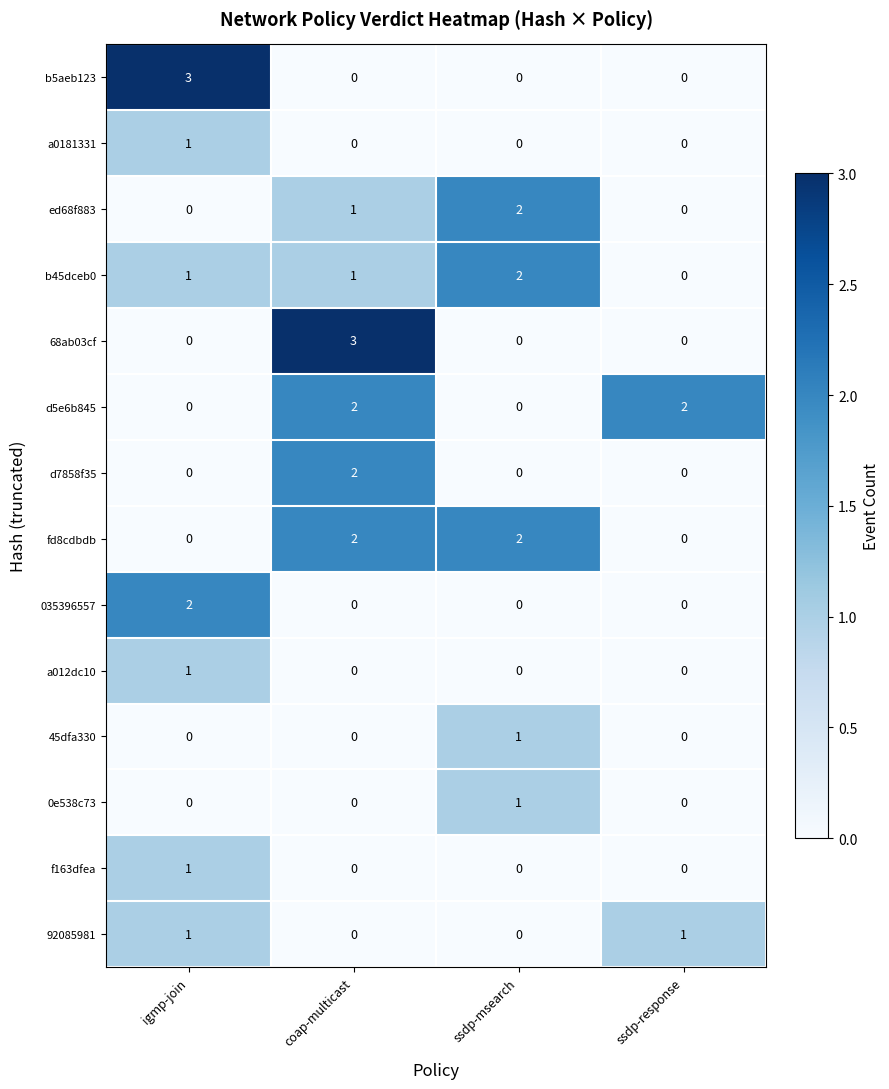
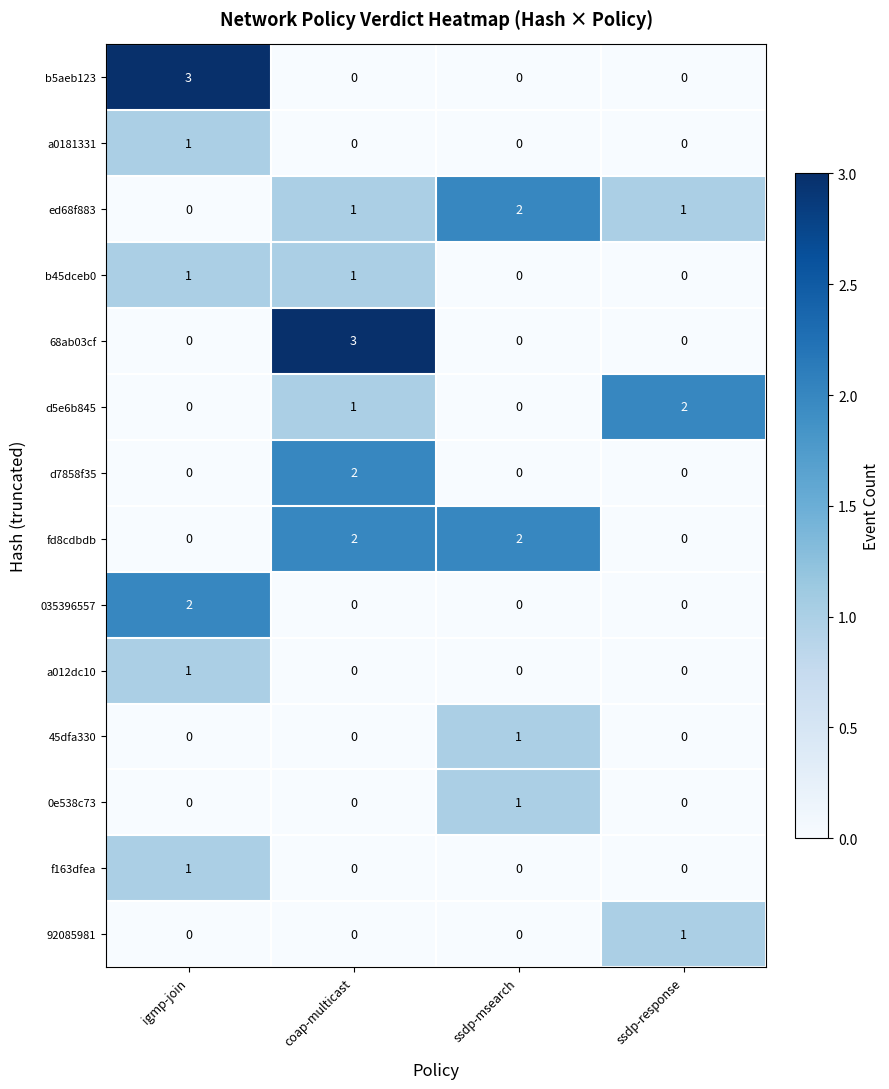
ed68f883, ssdp-response: 0 -> 1
b45dceb0, ssdp-msearch: 2 -> 0
d5e6b845, coap-multicast: 2 -> 1
92085981, igmp-join: 1 -> 0
